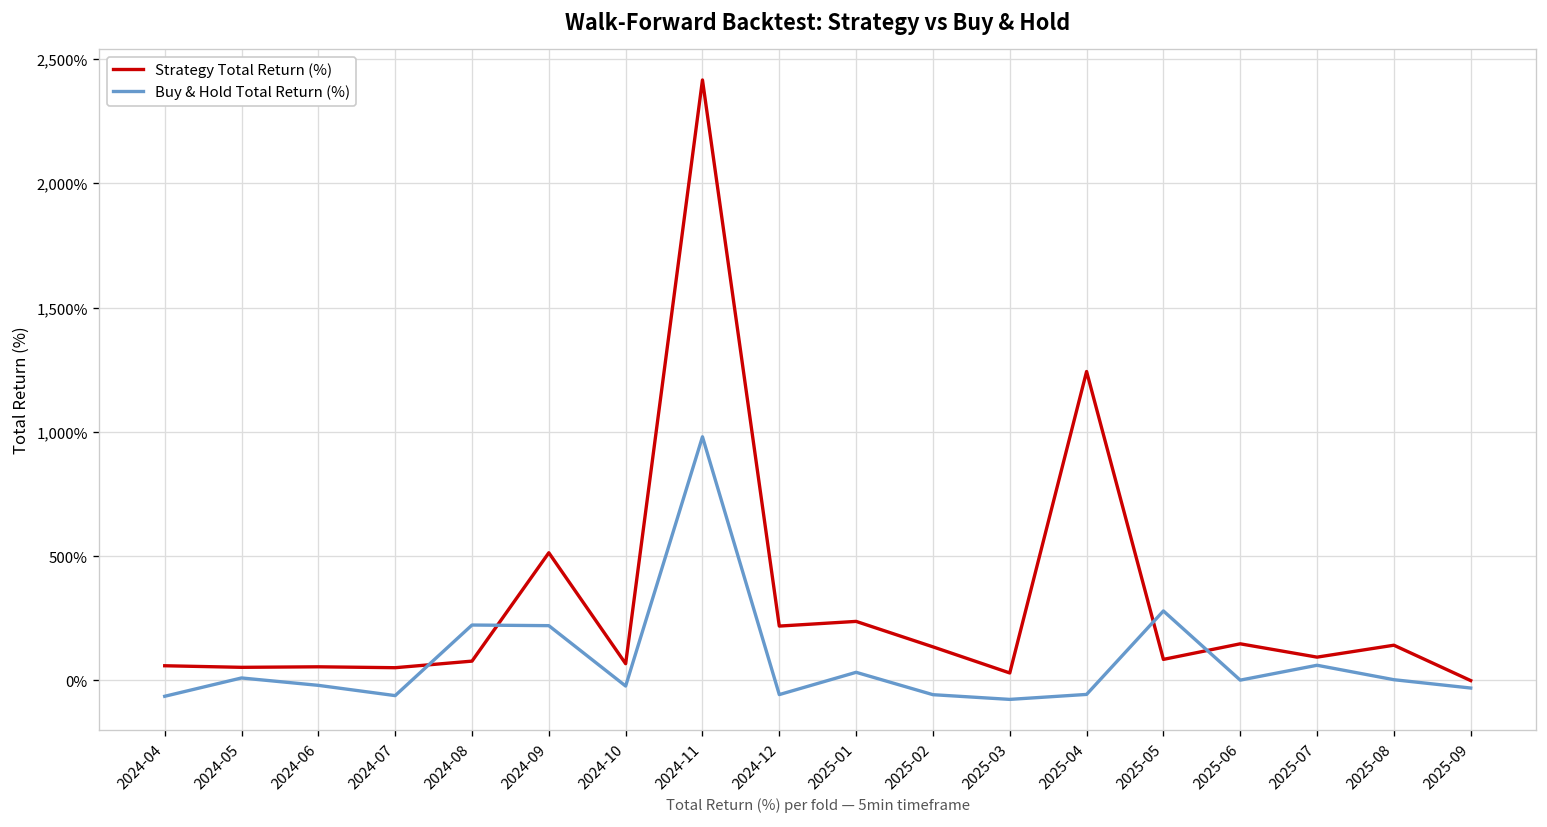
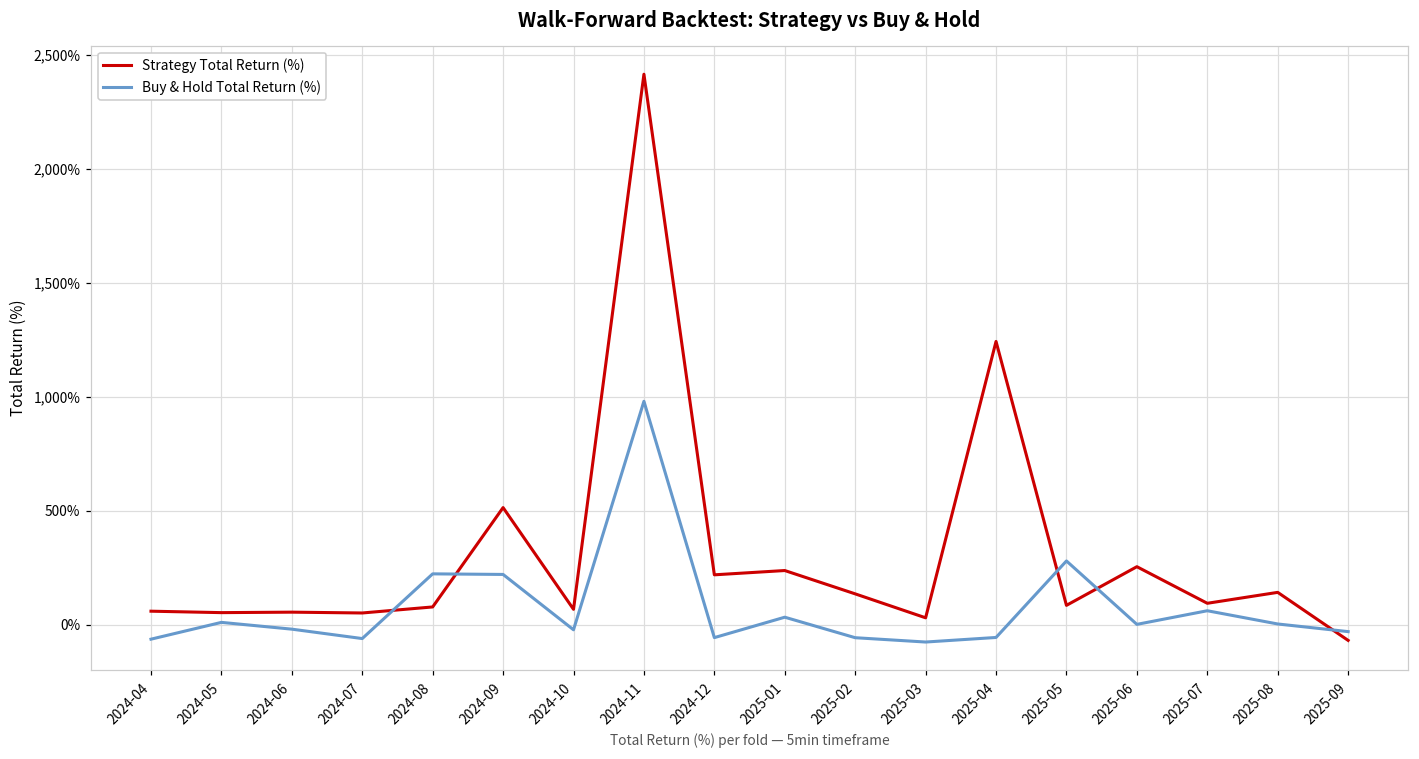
Strategy Total Return (%), 2025-06: 150% -> 250%
Strategy Total Return (%), 2025-09: 0% -> -70%
